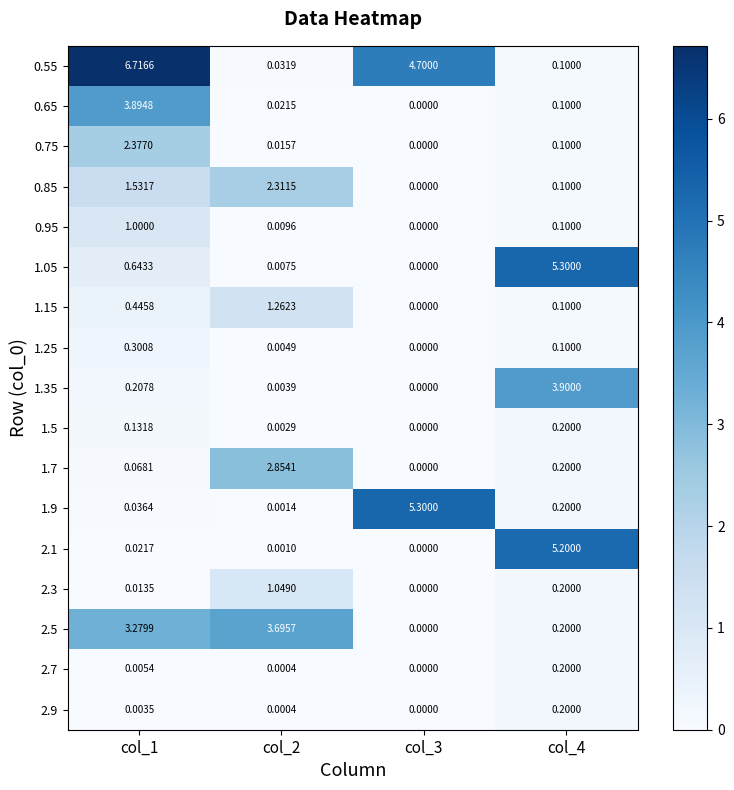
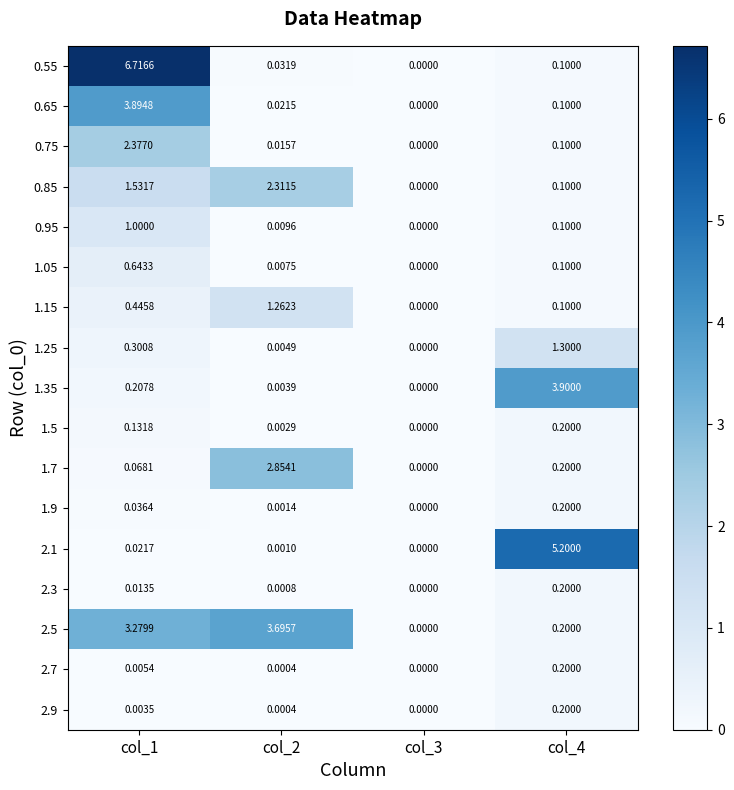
0.55, col_3: 4.7000 -> 0.0000
1.05, col_4: 5.3000 -> 0.1000
1.25, col_4: 0.1000 -> 1.3000
1.9, col_3: 5.3000 -> 0.0000
2.3, col_2: 1.0490 -> 0.0008
